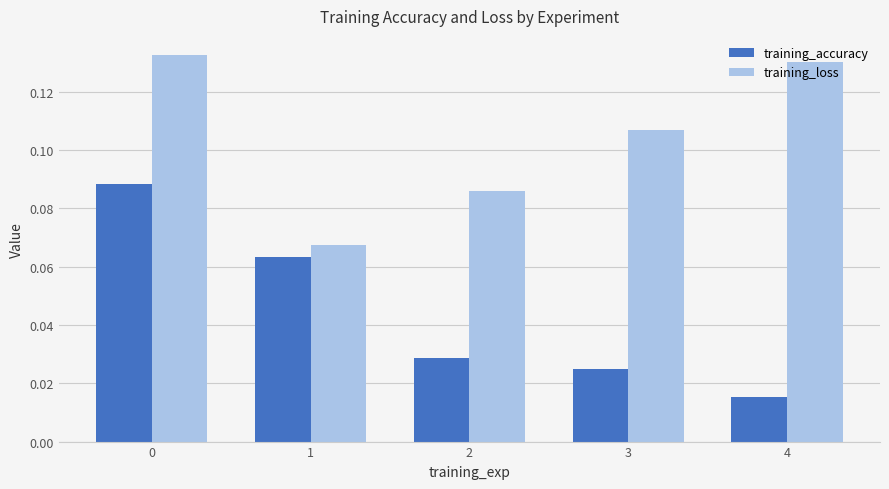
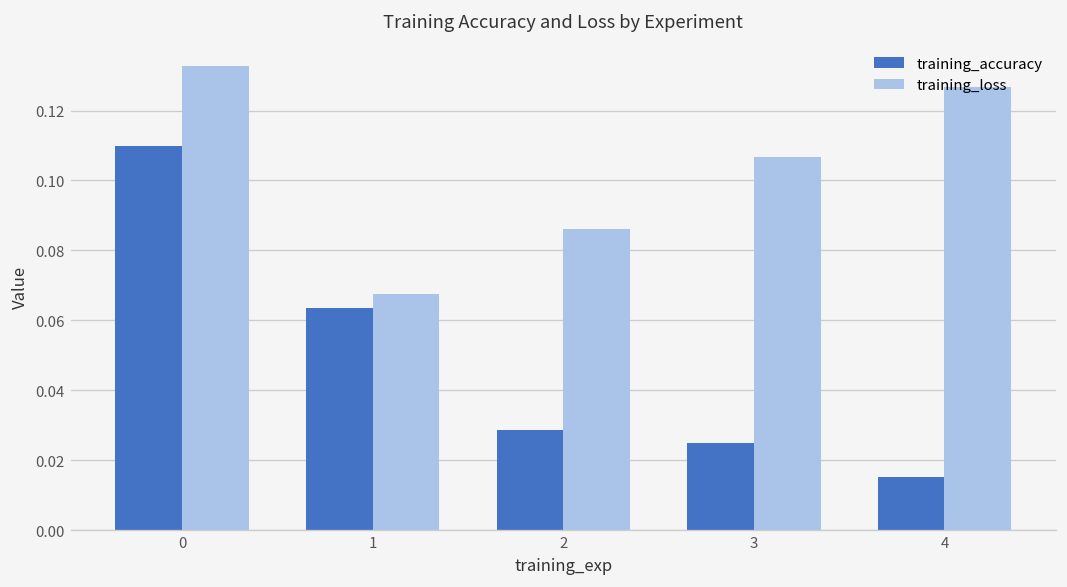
training_accuracy, 0: 0.088 -> 0.110
training_loss, 4: 0.130 -> 0.127
